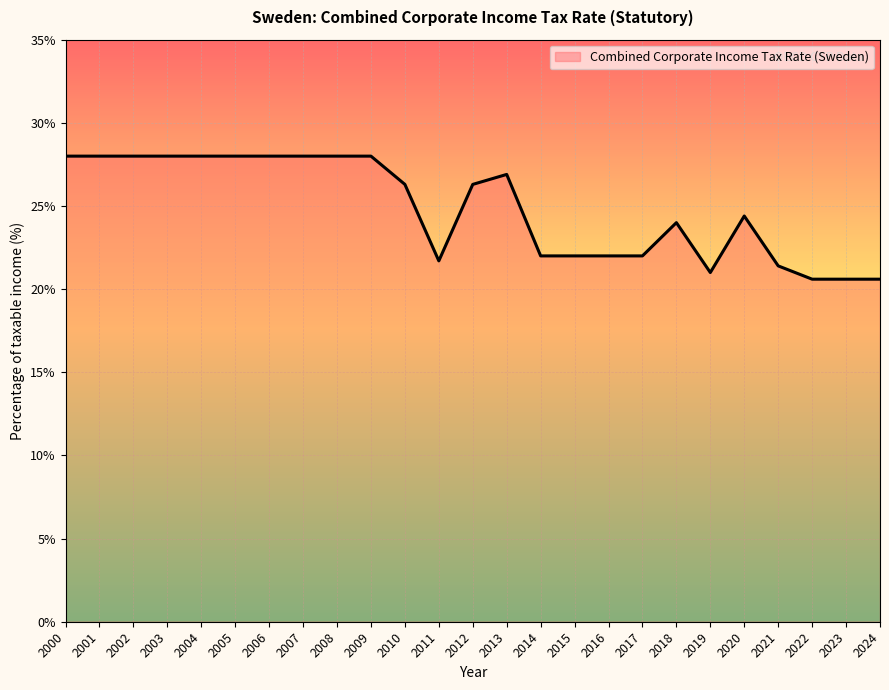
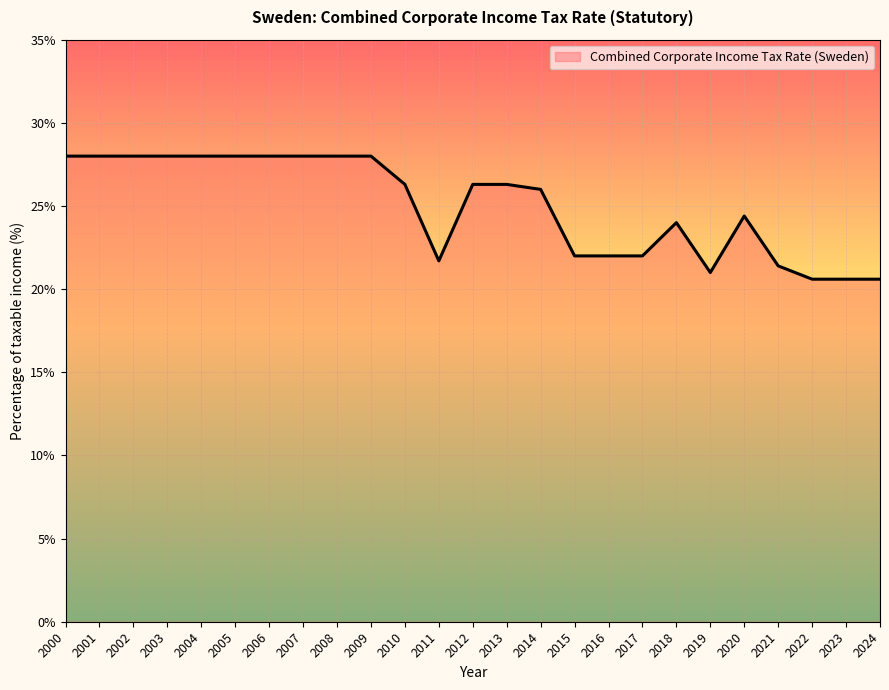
2013: 26.9% -> 26.3%
2014: 22% -> 26%
